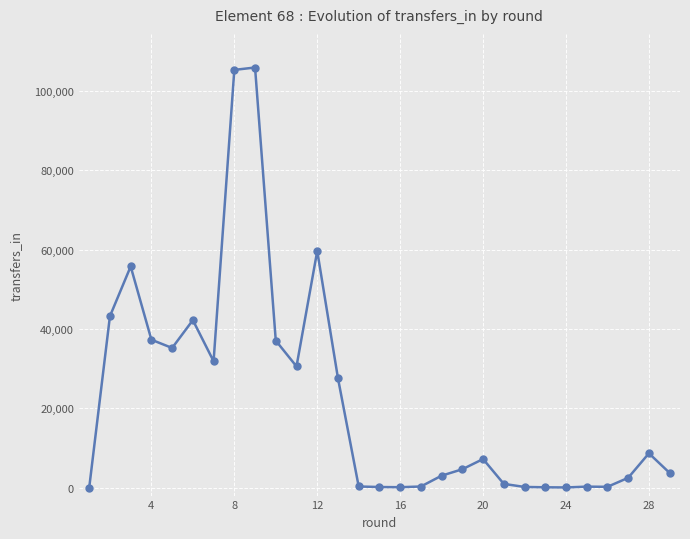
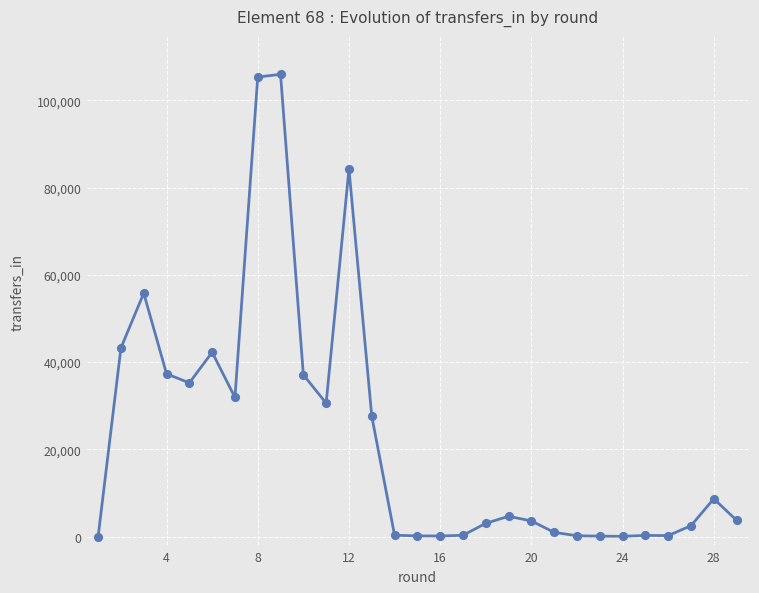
12: 60,000 -> 84,000
20: 7,000 -> 4,000
